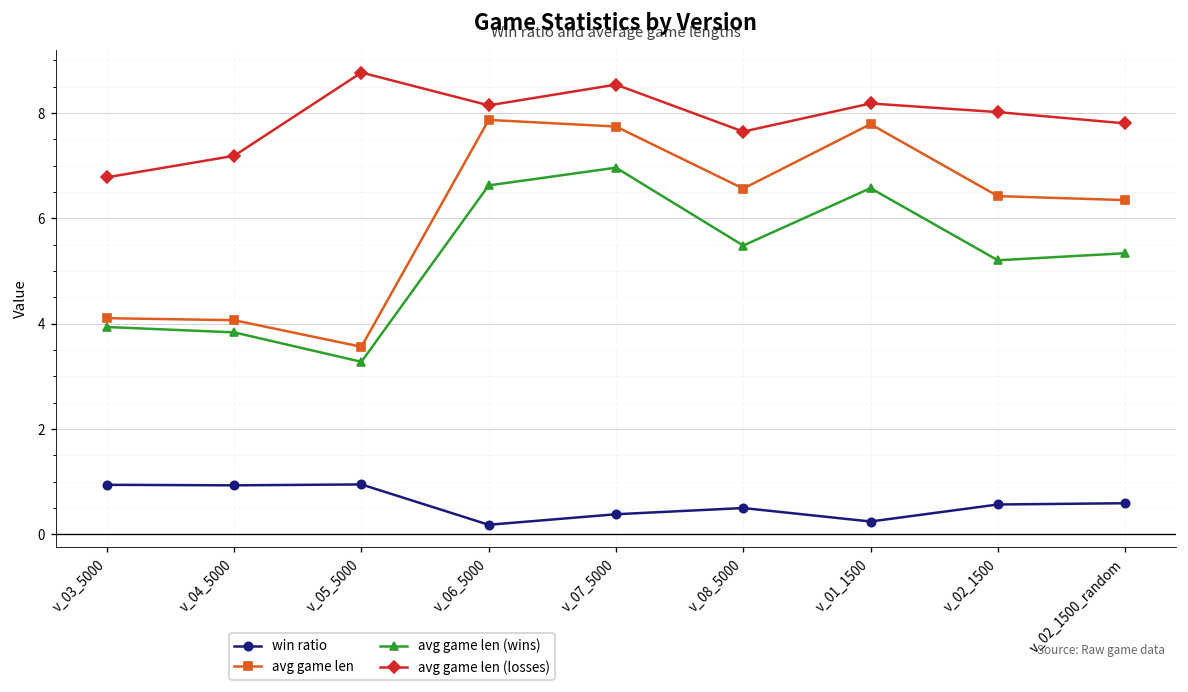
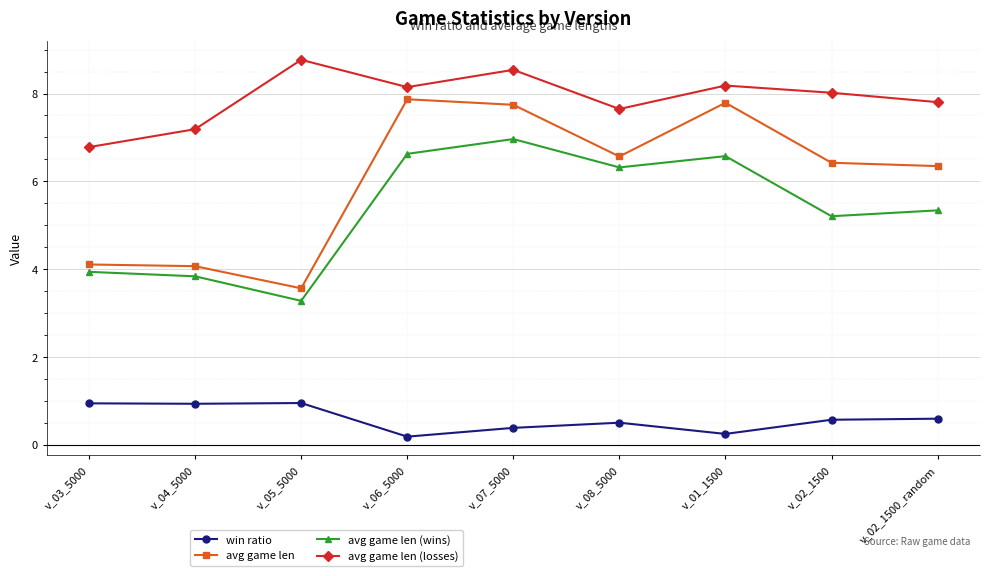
avg game len (wins), v_08_5000: 5.5 -> 6.3
